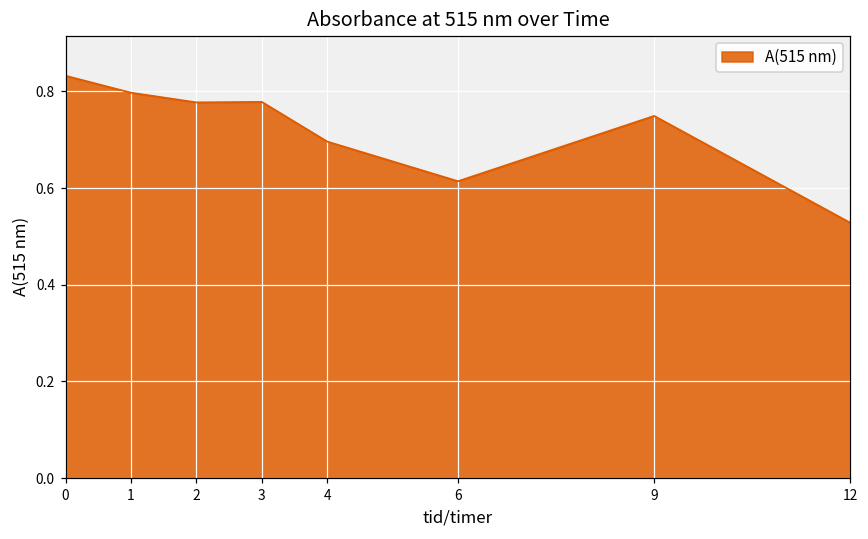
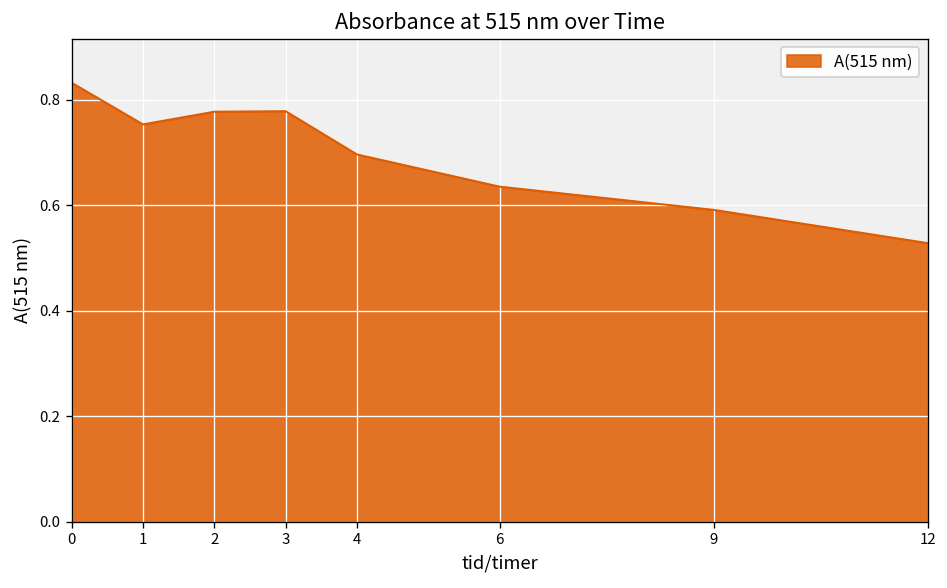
1: 0.80 -> 0.75
6: 0.61 -> 0.64
9: 0.75 -> 0.59
